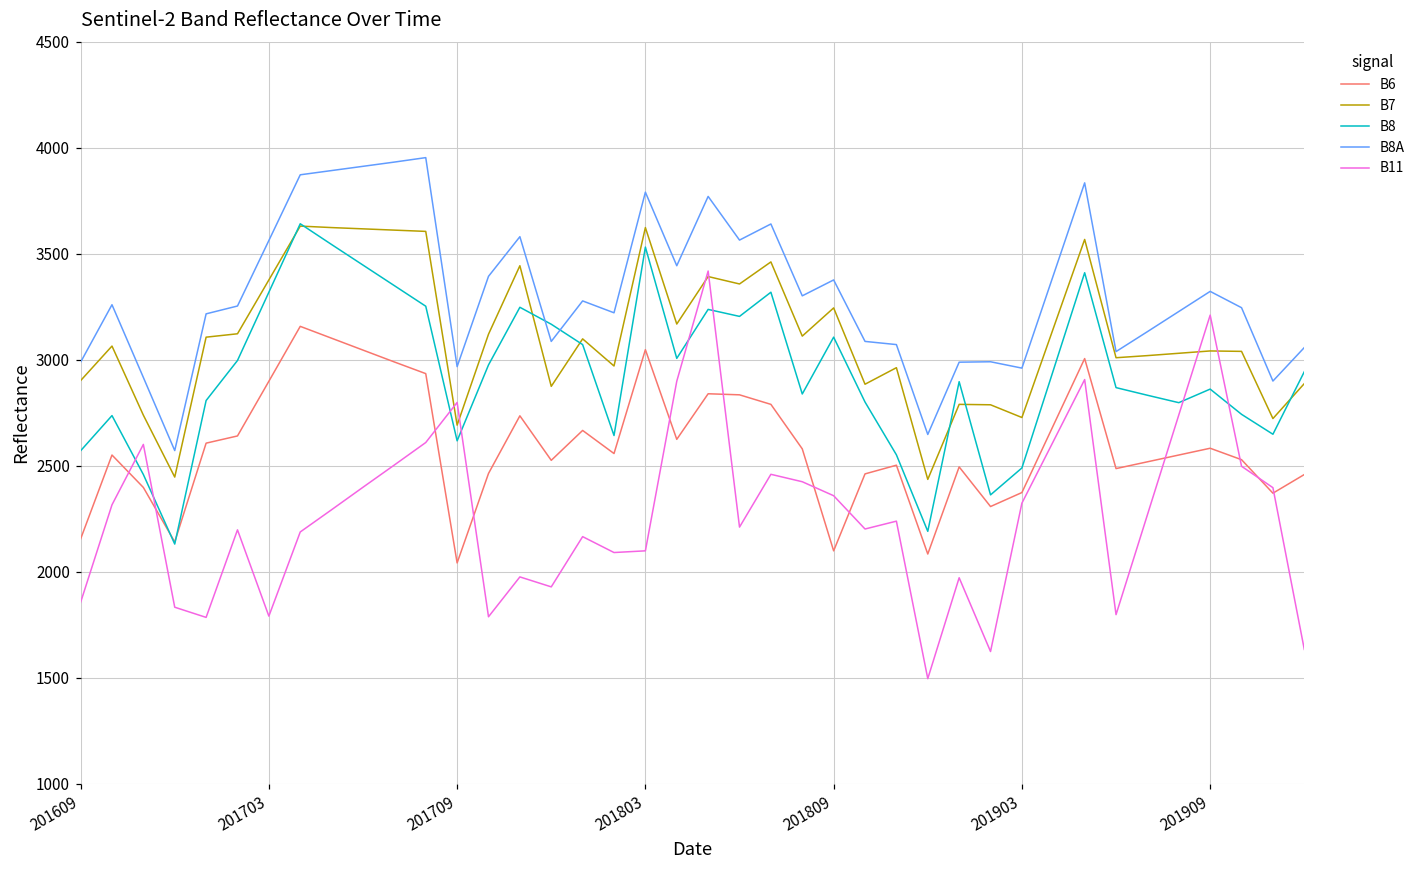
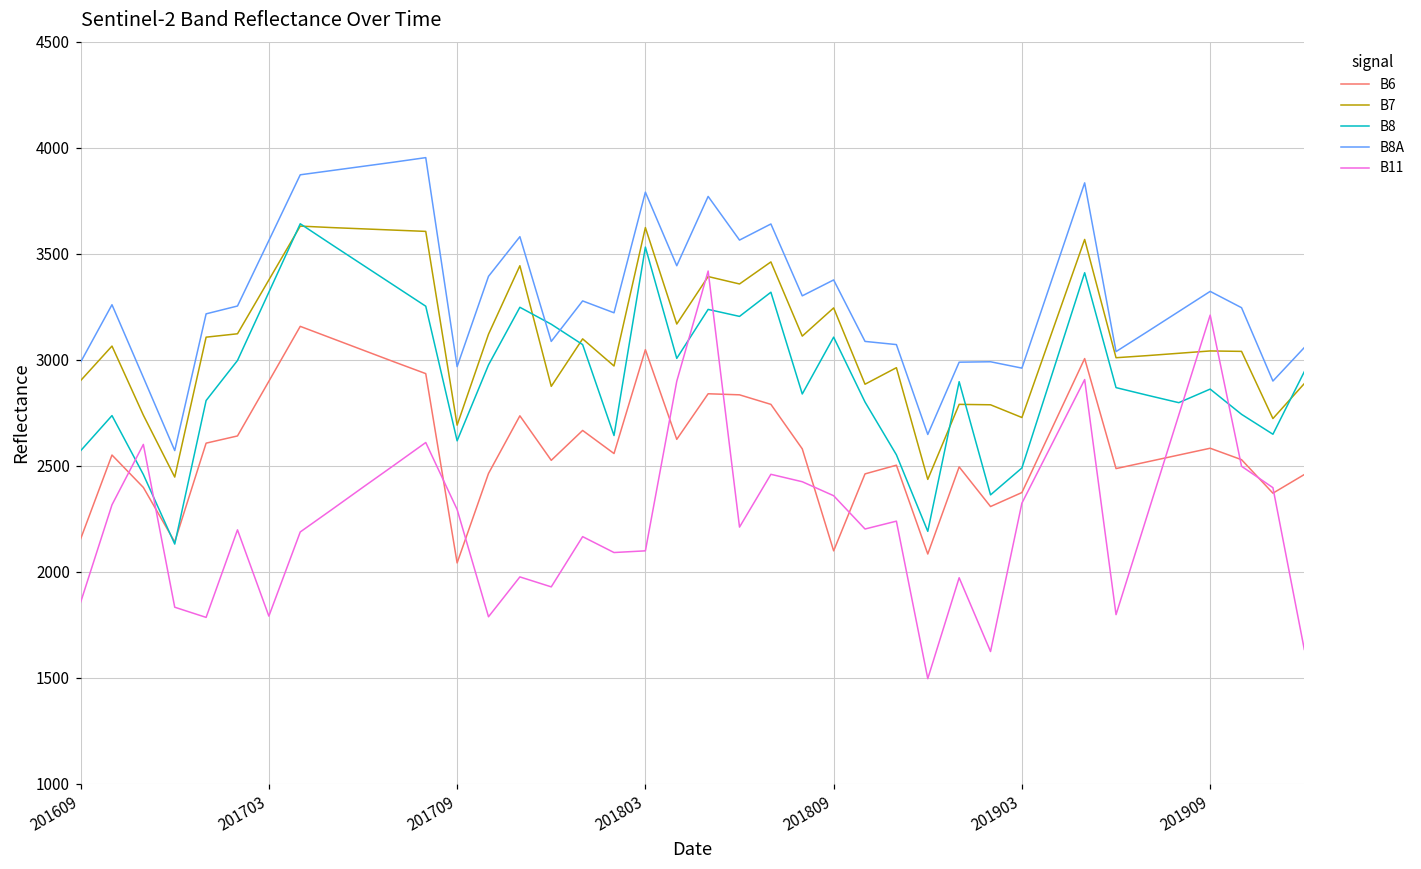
B11, 201709: 2800 -> 2290
